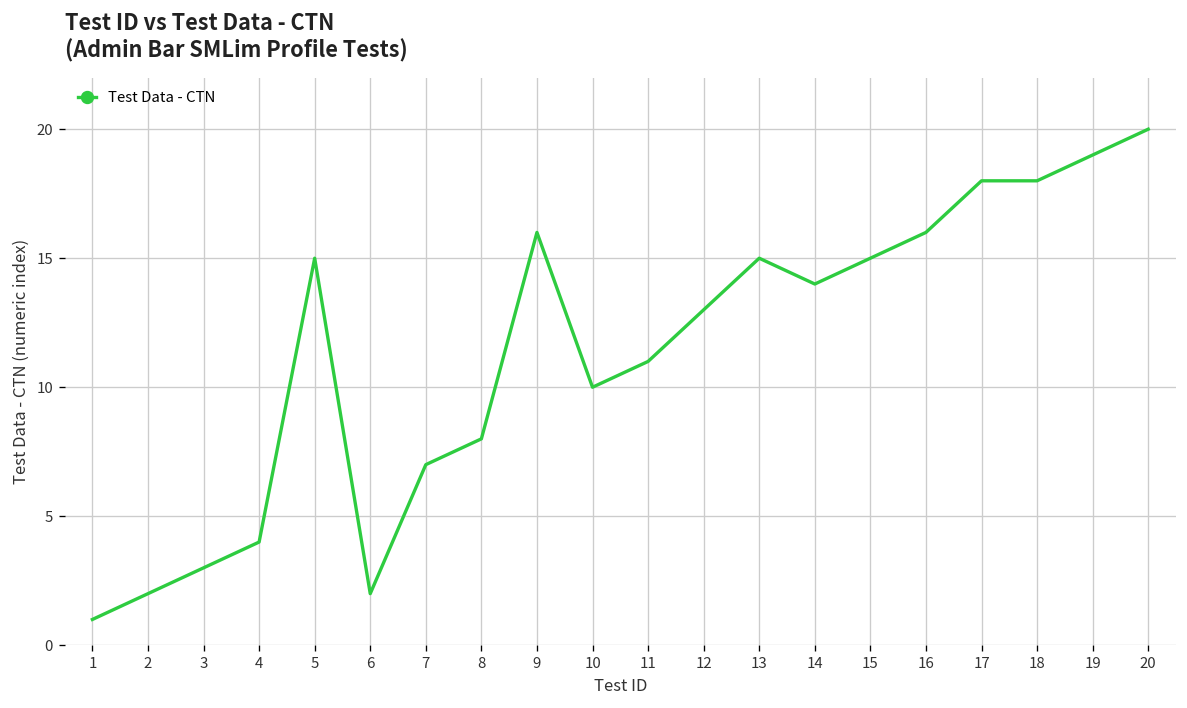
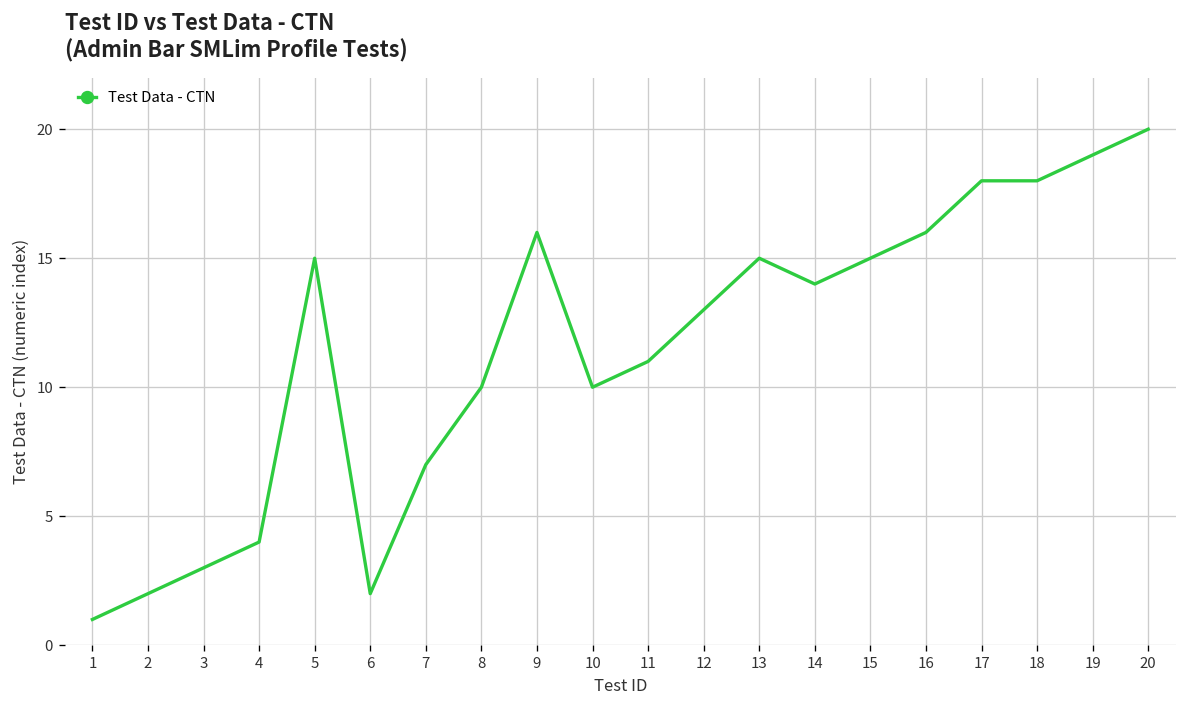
8: 8 -> 10
